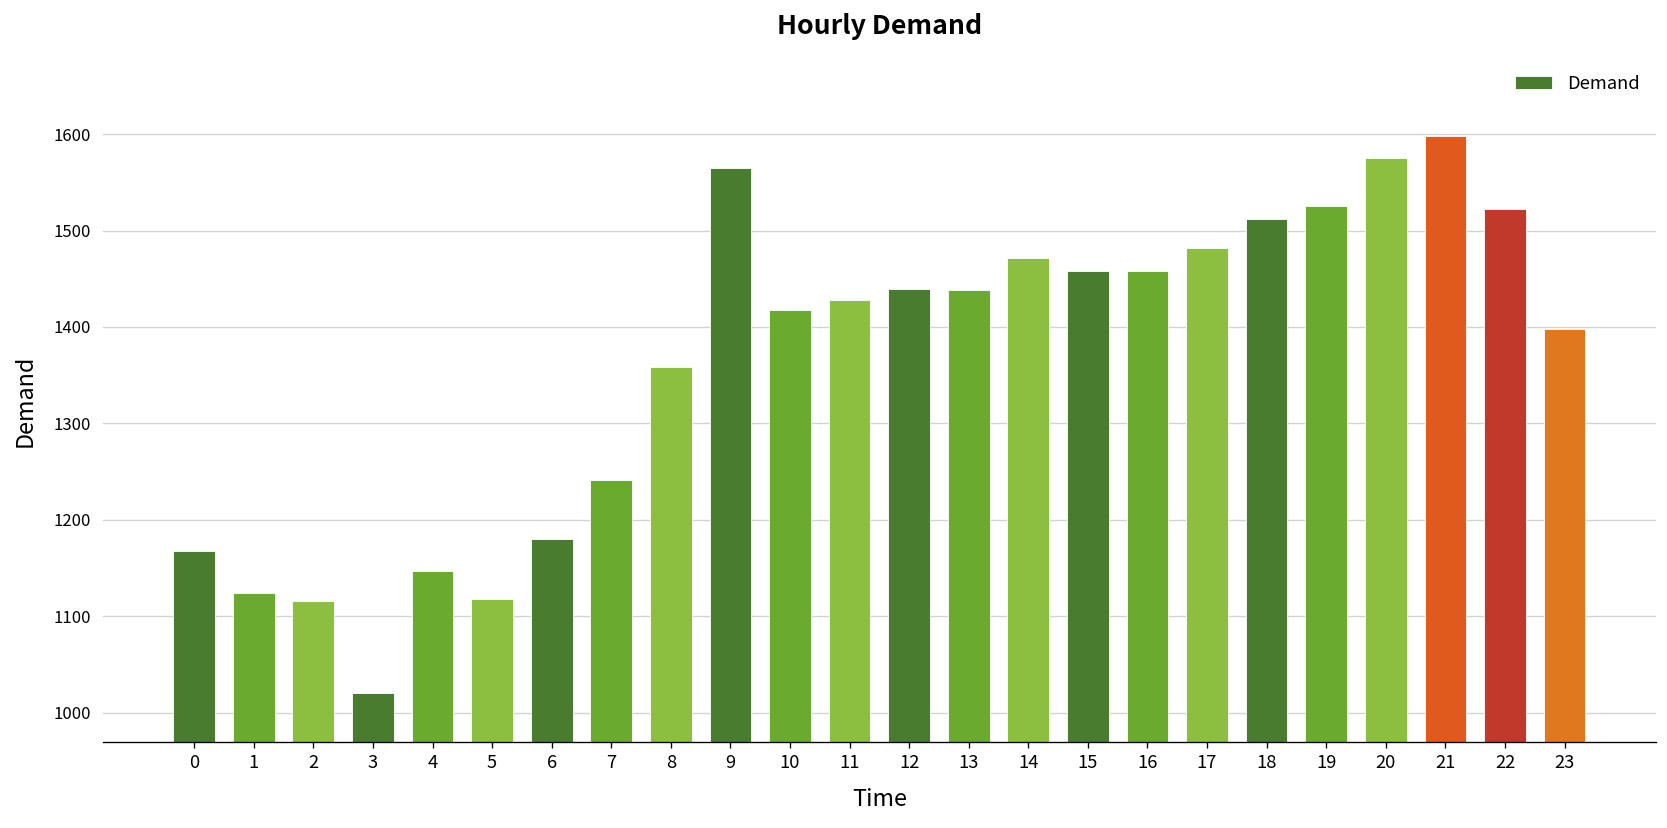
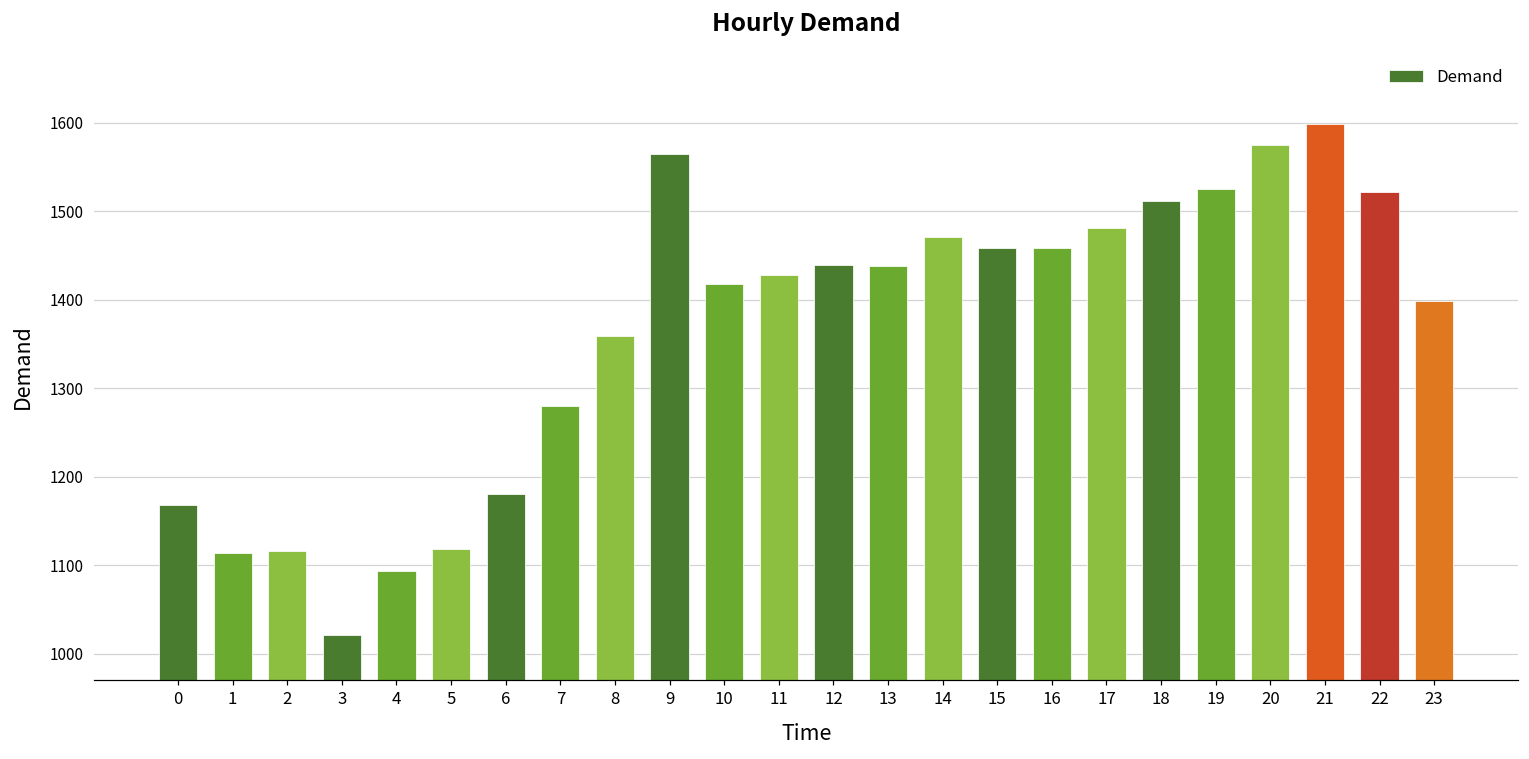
1: 1120 -> 1110
4: 1150 -> 1090
7: 1240 -> 1280
